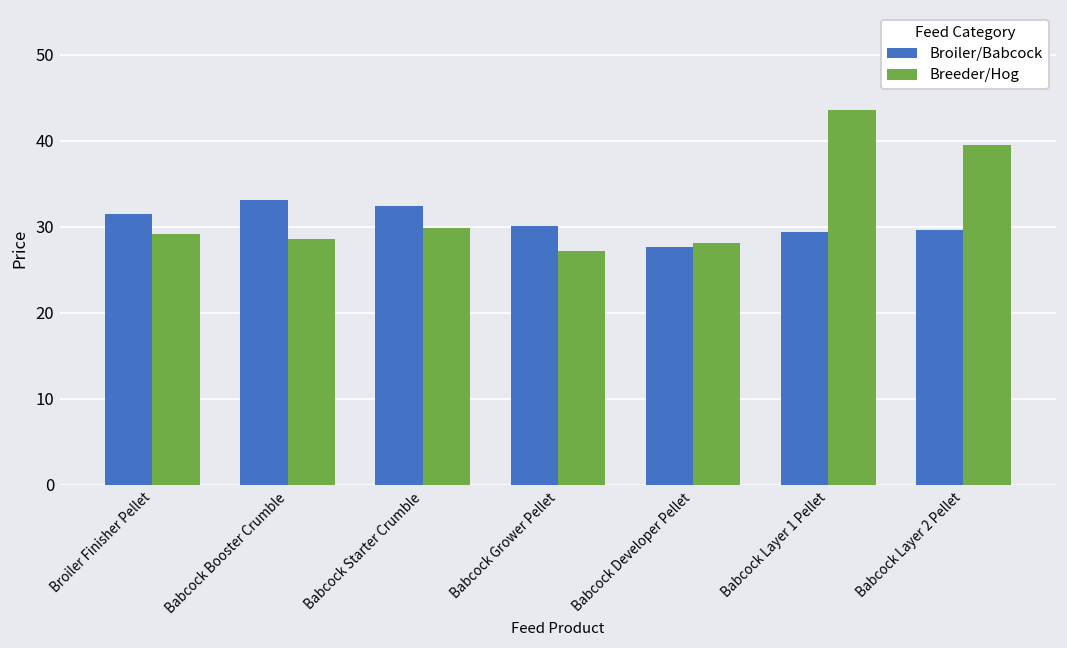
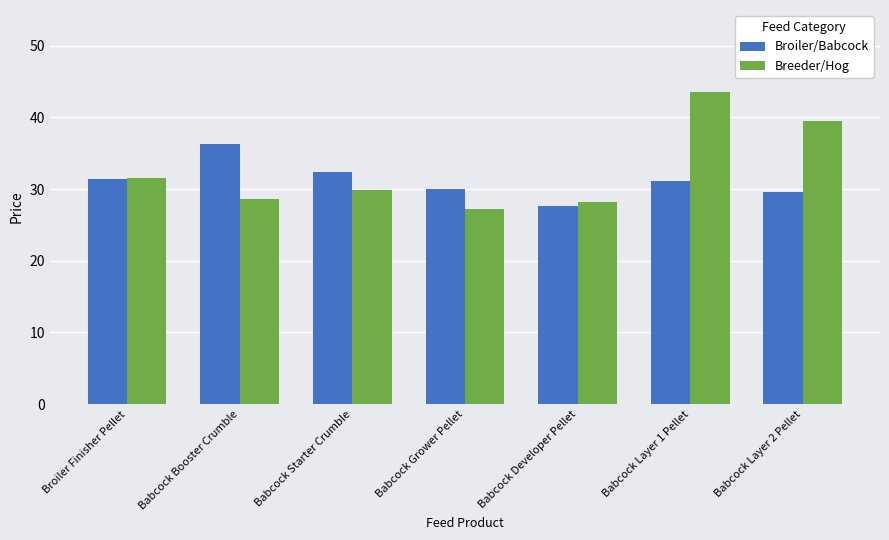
Breeder/Hog, Broiler Finisher Pellet: 29 -> 32
Broiler/Babcock, Babcock Booster Crumble: 33 -> 36
Broiler/Babcock, Babcock Layer 1 Pellet: 29 -> 31
